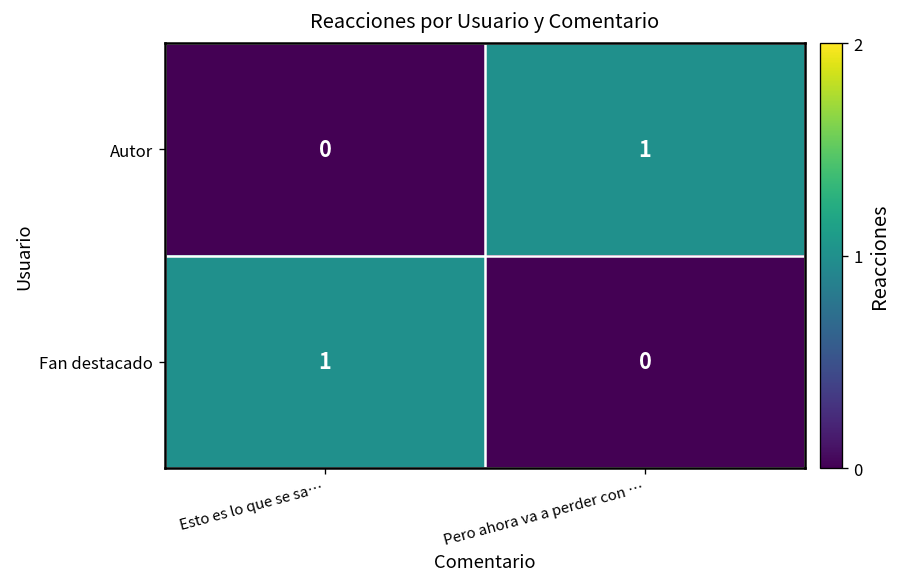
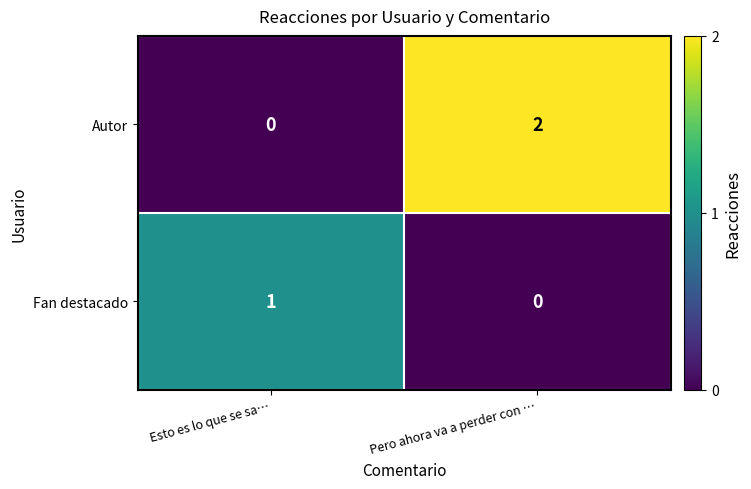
Autor, Pero ahora va a perder con …: 1 -> 2
